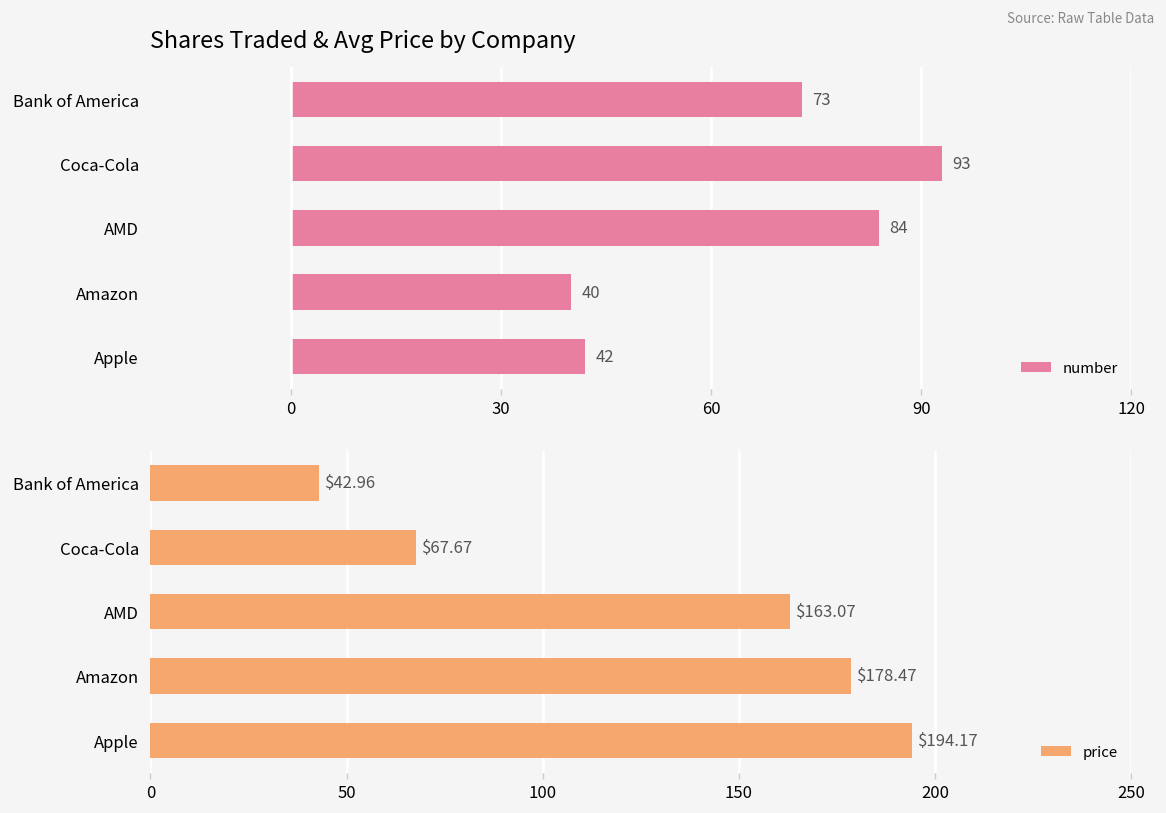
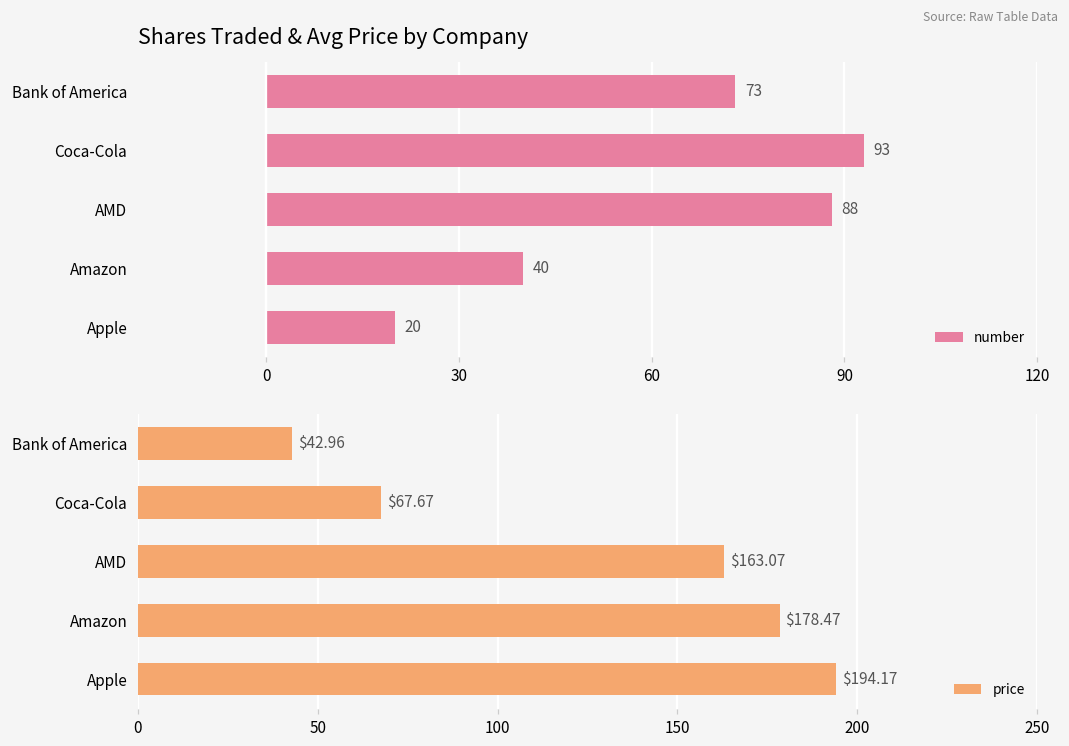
Shares Traded & Avg Price by Company, AMD: 84 -> 88
Shares Traded & Avg Price by Company, Apple: 42 -> 20
